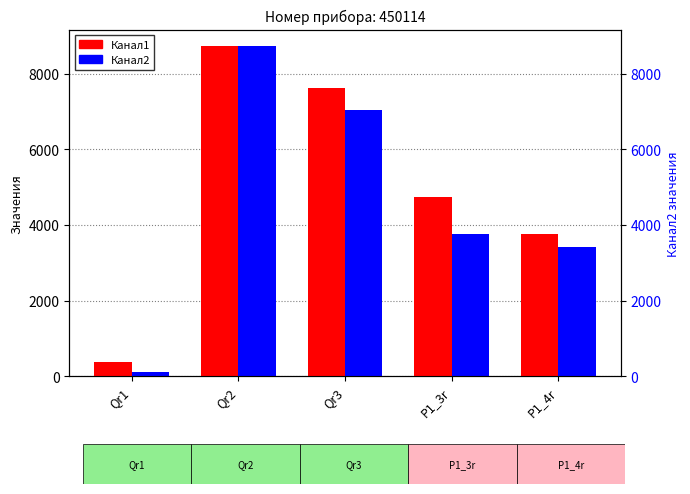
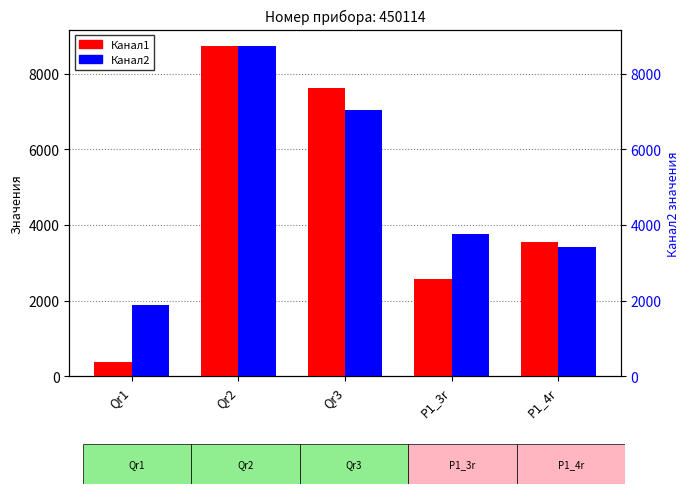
Канал2, Qr1: 100 -> 1900
Канал1, P1_3r: 4800 -> 2600
Канал1, P1_4r: 3800 -> 3500
